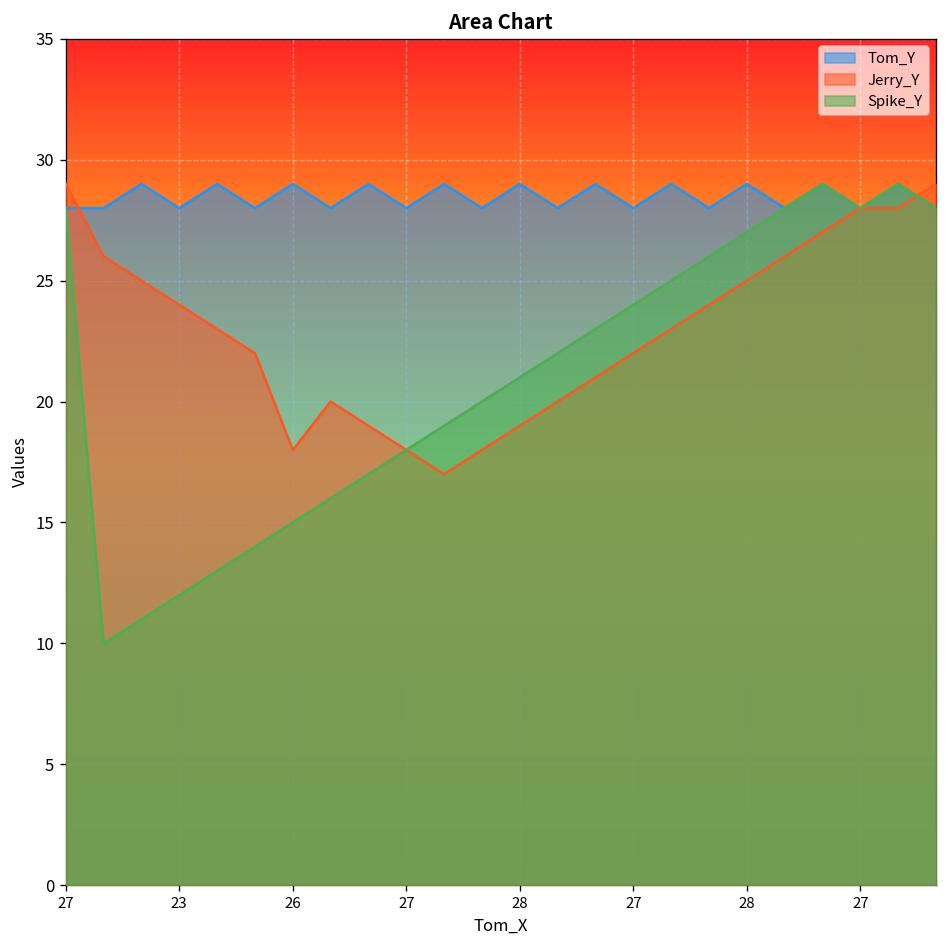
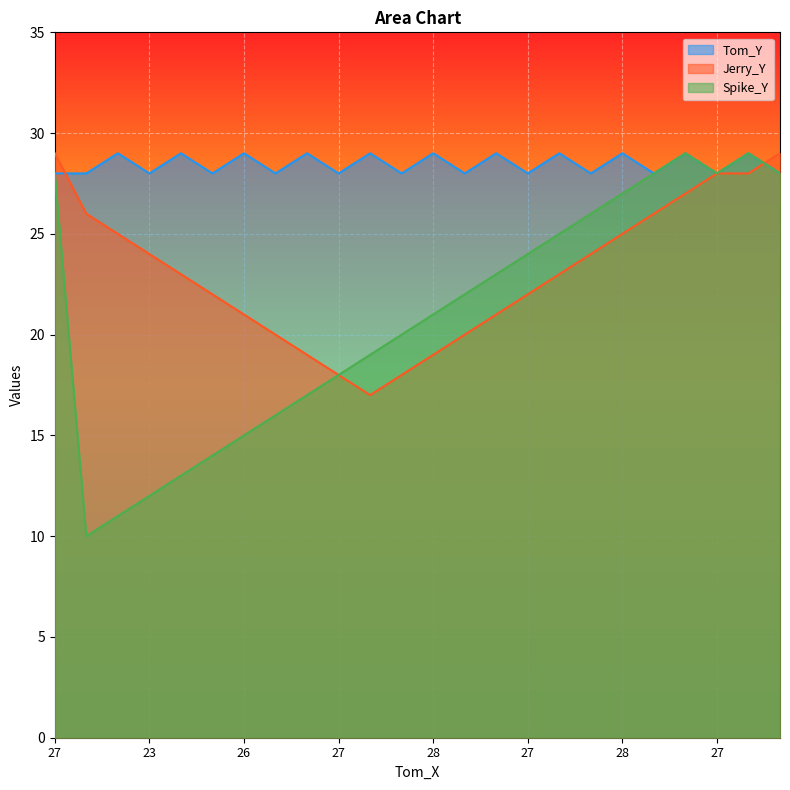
Jerry_Y, 26: 18 -> 21
